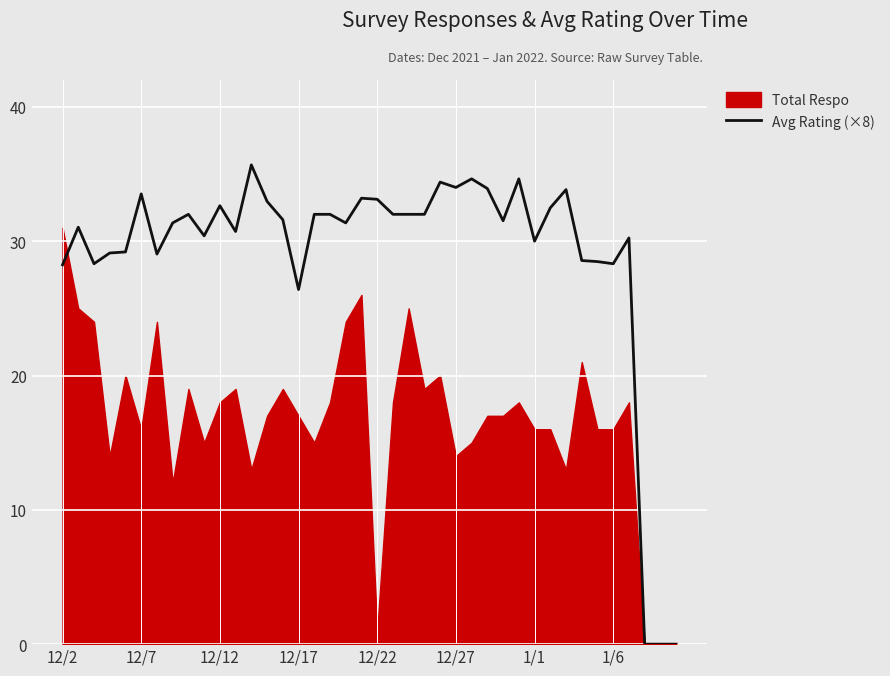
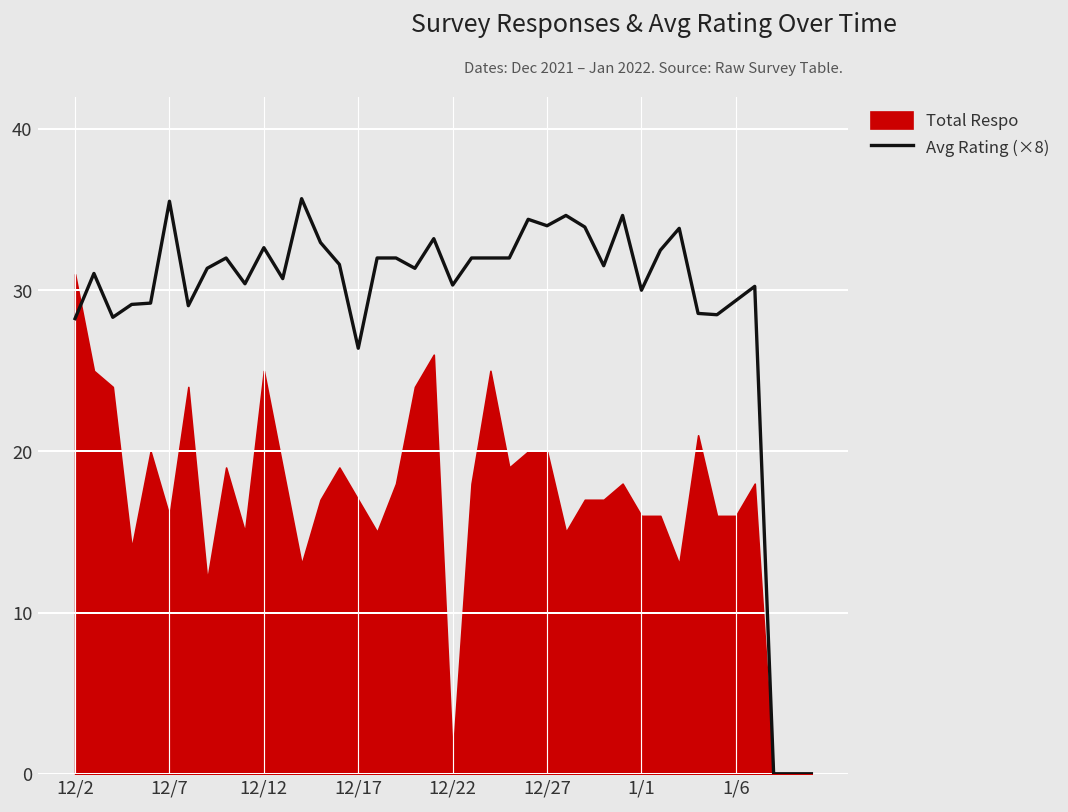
Avg Rating (×8), 12/7: 33.5 -> 35.5
Total Respo, 12/12: 18 -> 25
Avg Rating (×8), 12/22: 33.1 -> 30.3
Total Respo, 12/27: 14 -> 20
Avg Rating (×8), 1/6: 28.3 -> 29.4
